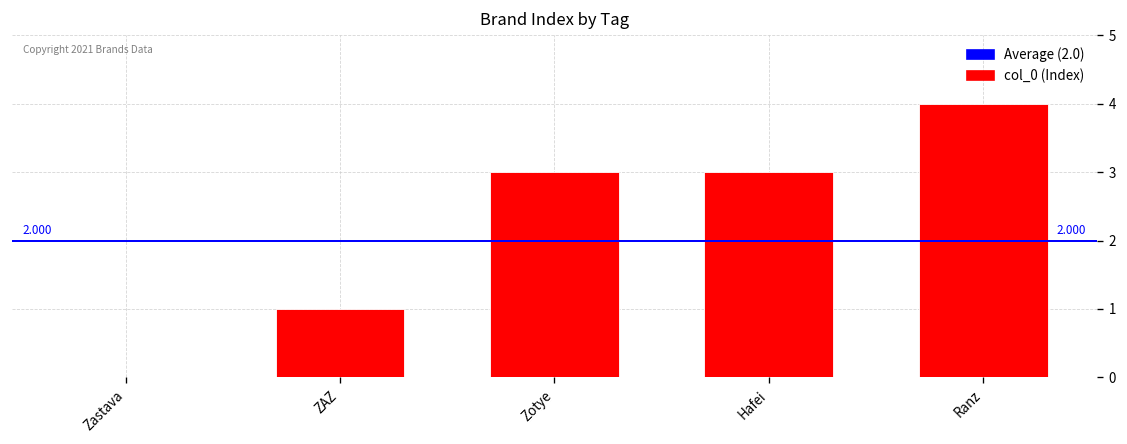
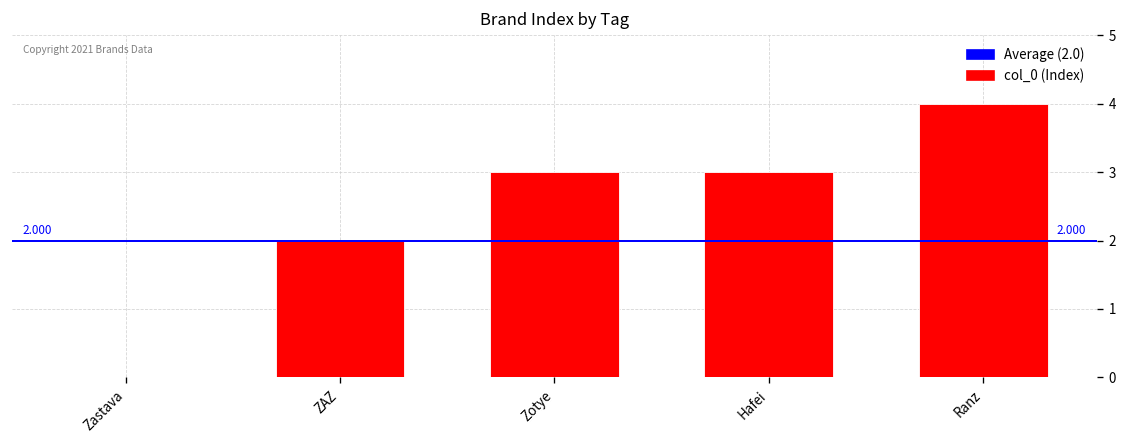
ZAZ: 1 -> 2
